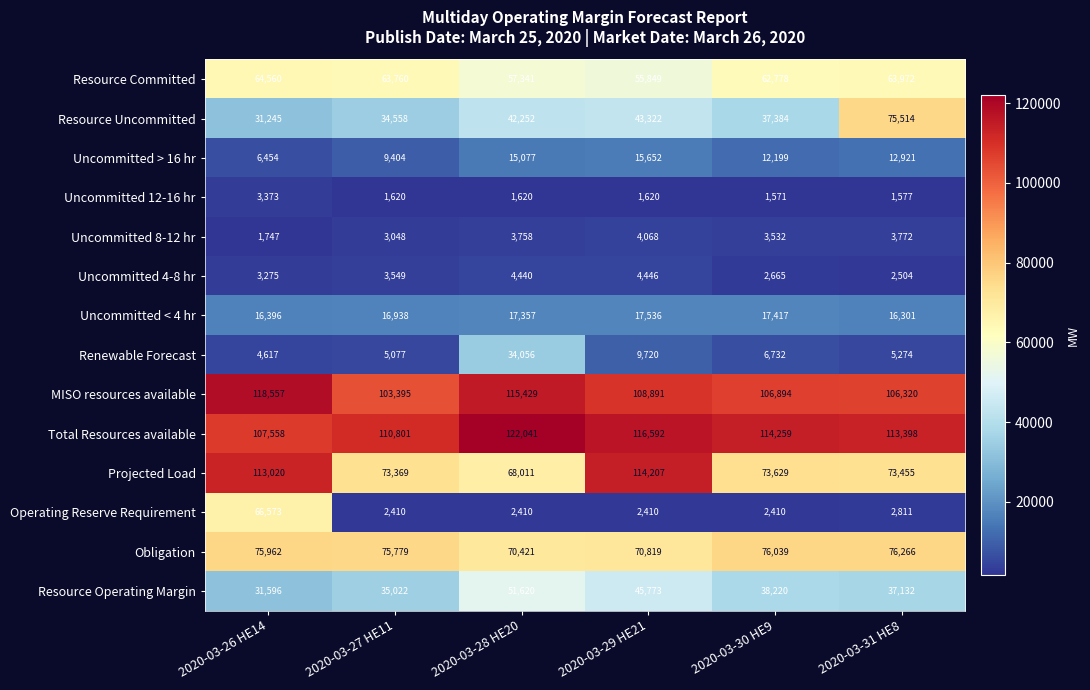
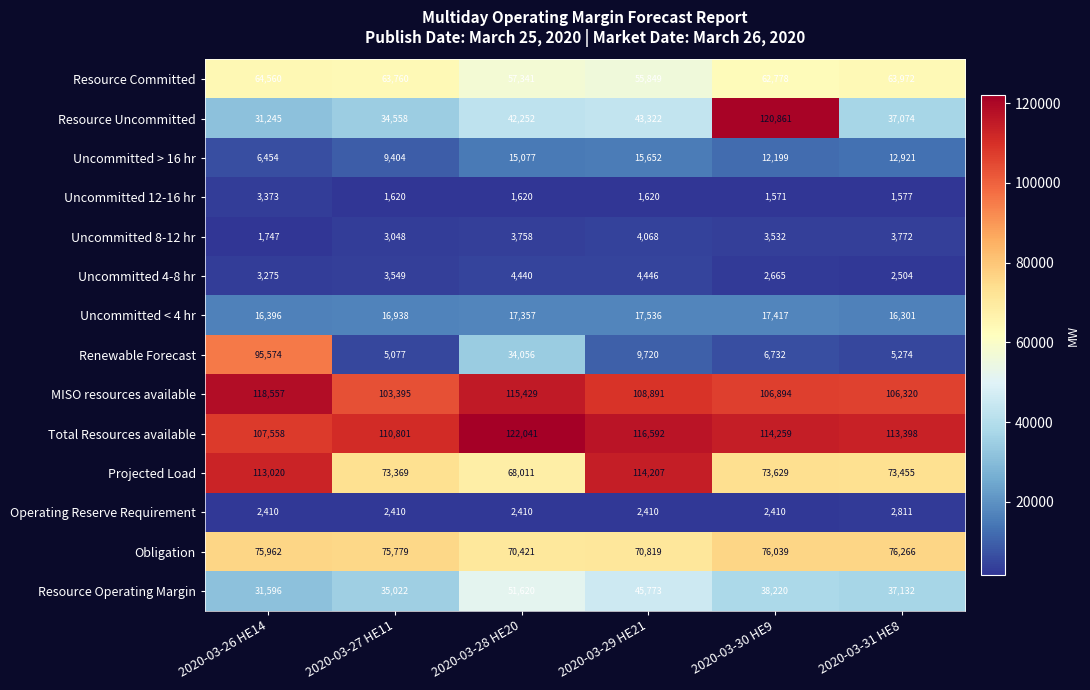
Resource Uncommitted, 2020-03-30 HE9: 37,384 -> 120,861
Resource Uncommitted, 2020-03-31 HE8: 75,514 -> 37,074
Renewable Forecast, 2020-03-26 HE14: 4,617 -> 95,574
Operating Reserve Requirement, 2020-03-26 HE14: 66,573 -> 2,410
